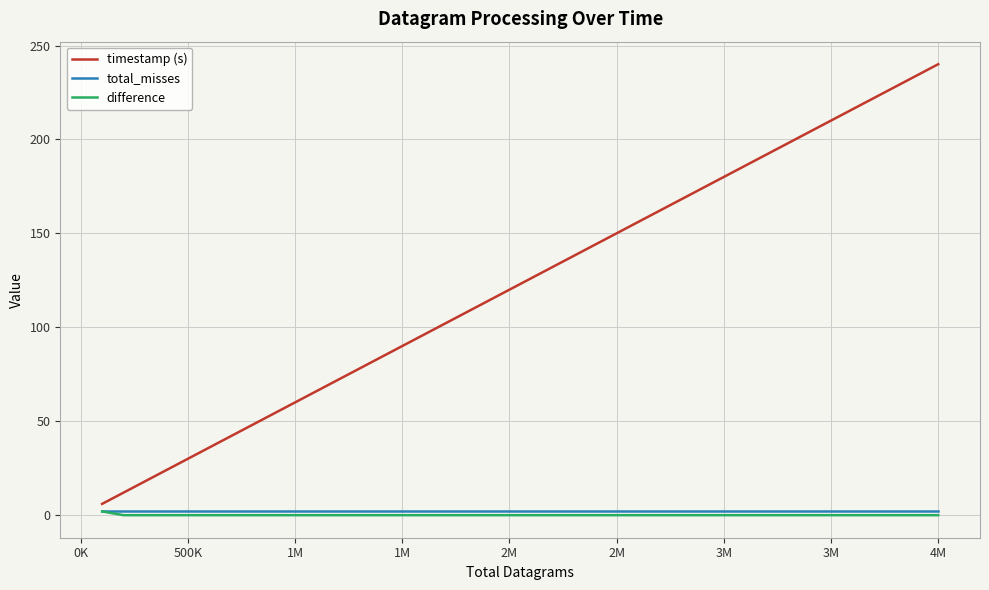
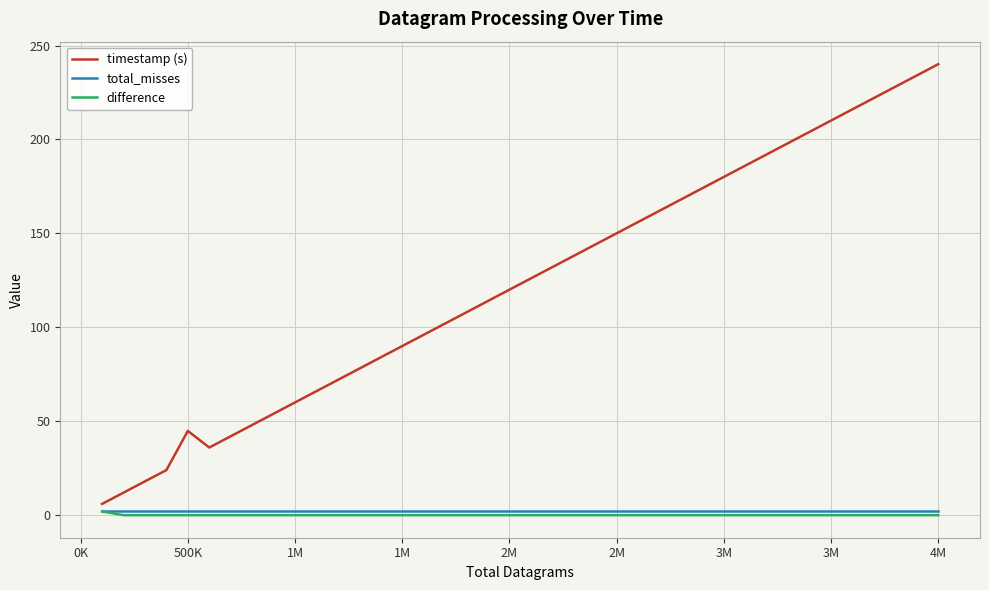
timestamp (s), 500K: 30 -> 45
